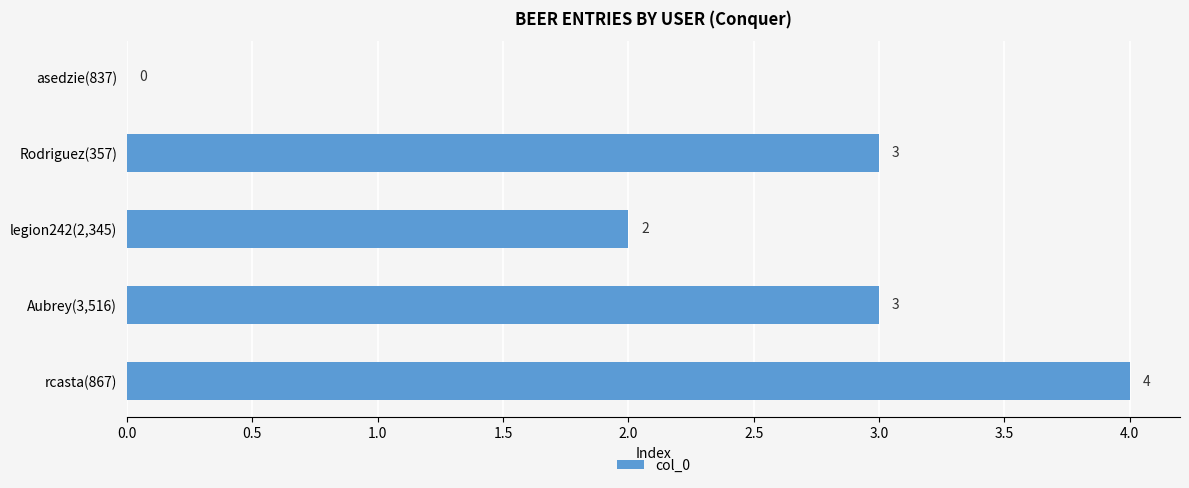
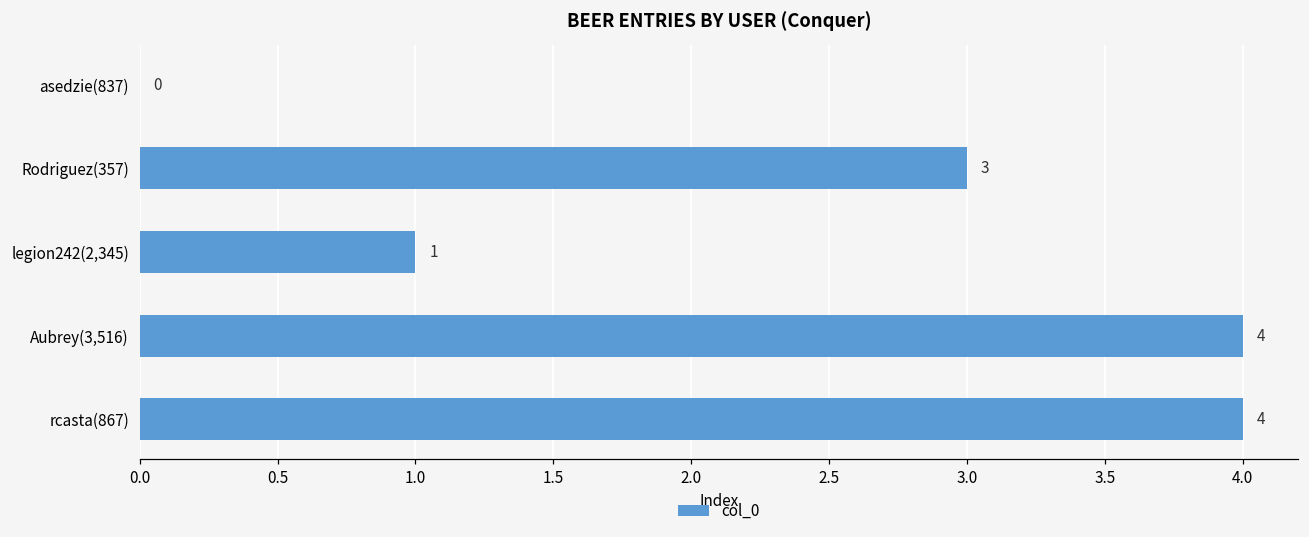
legion242(2,345): 2 -> 1
Aubrey(3,516): 3 -> 4
